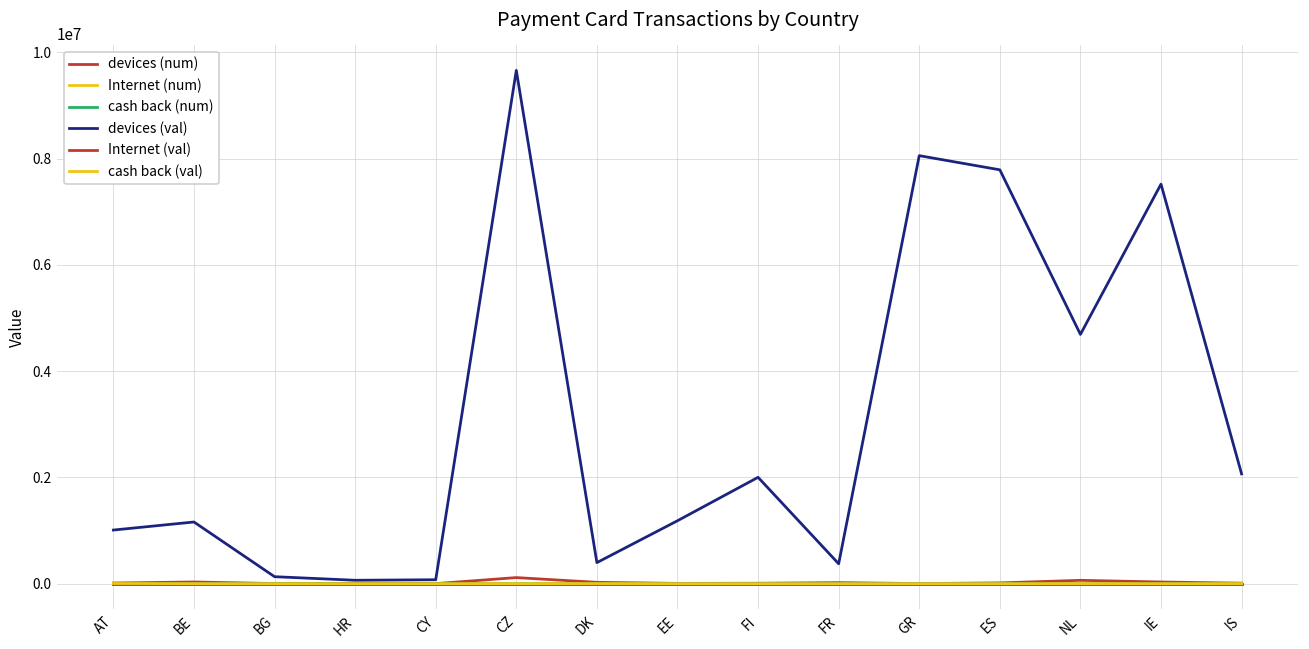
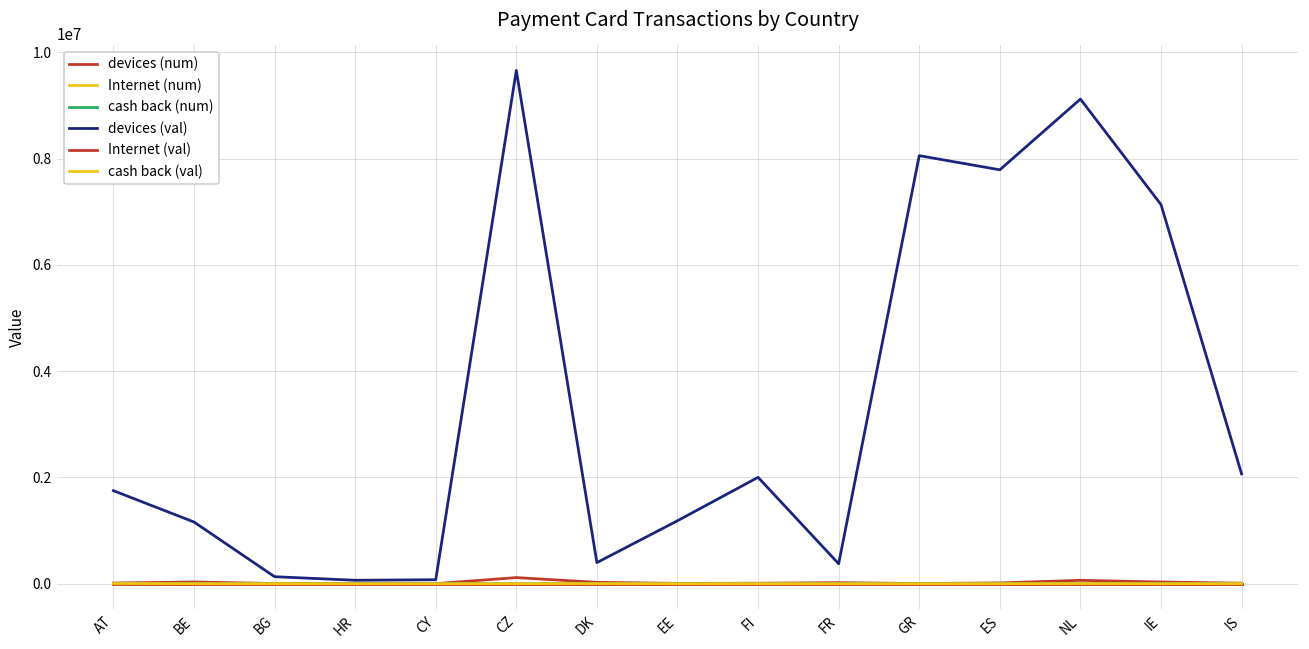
devices (val), AT: 1000000 -> 1800000
devices (val), NL: 4700000 -> 9100000
devices (val), IE: 7500000 -> 7100000
